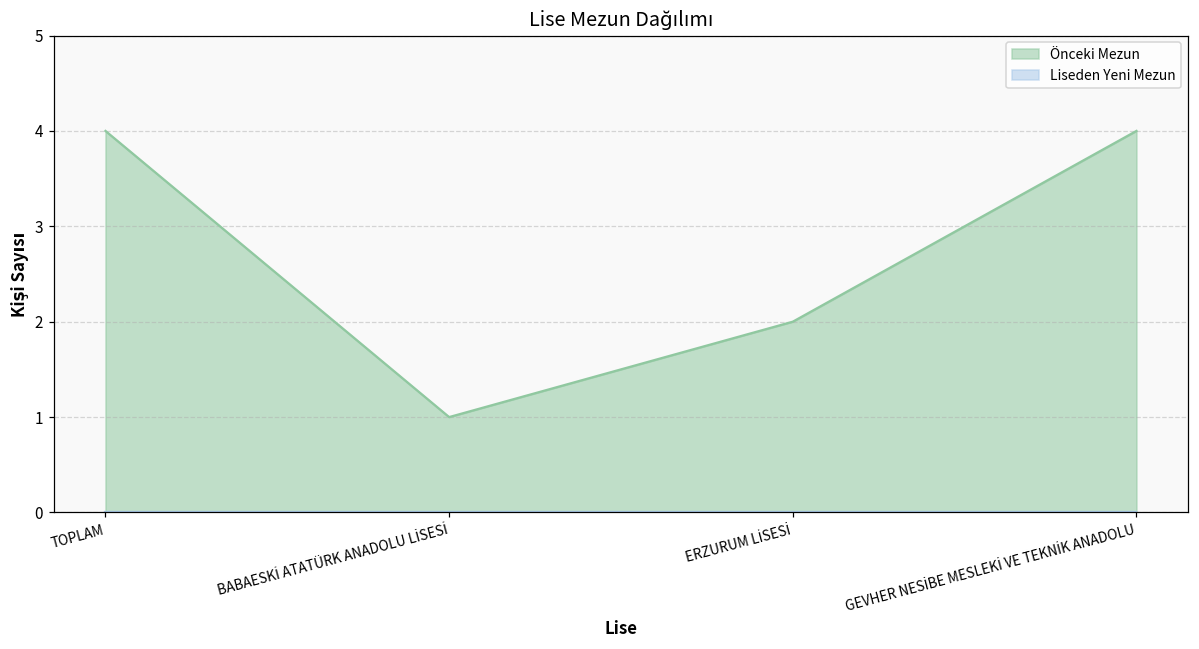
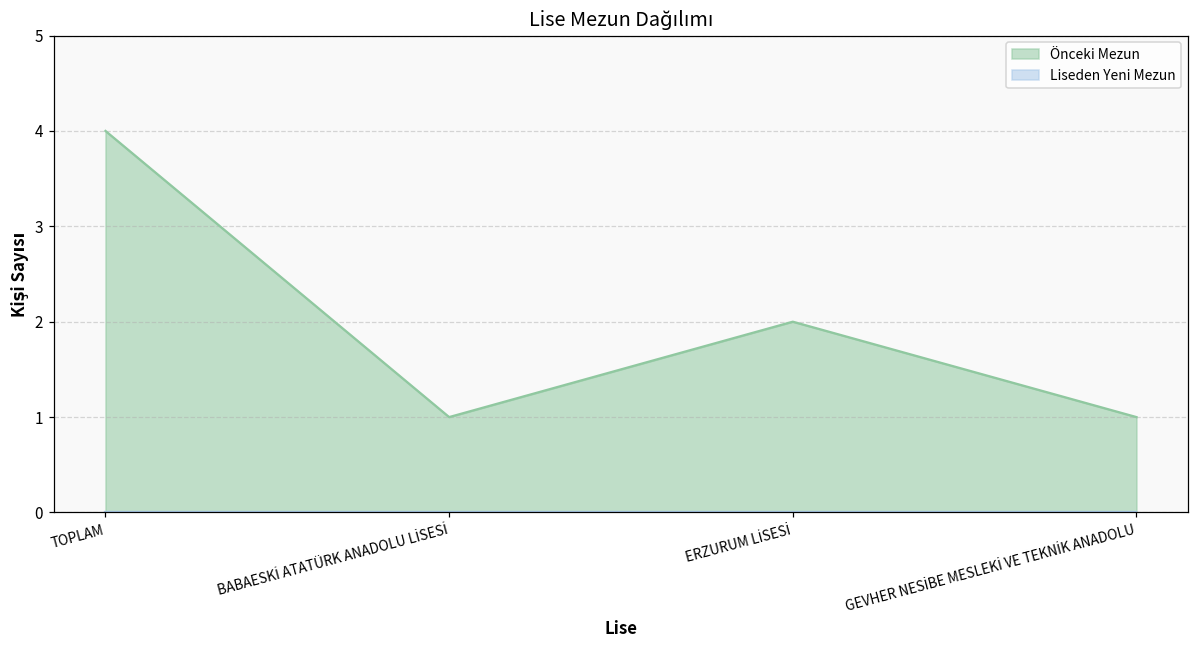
Önceki Mezun, GEVHER NESİBE MESLEKİ VE TEKNİK ANADOLU: 4 -> 1
